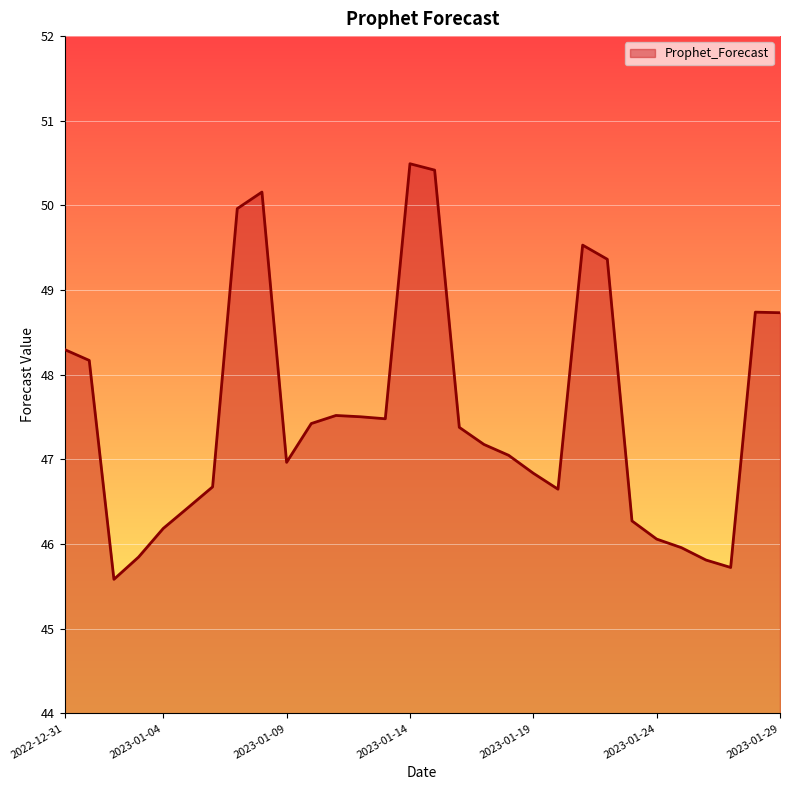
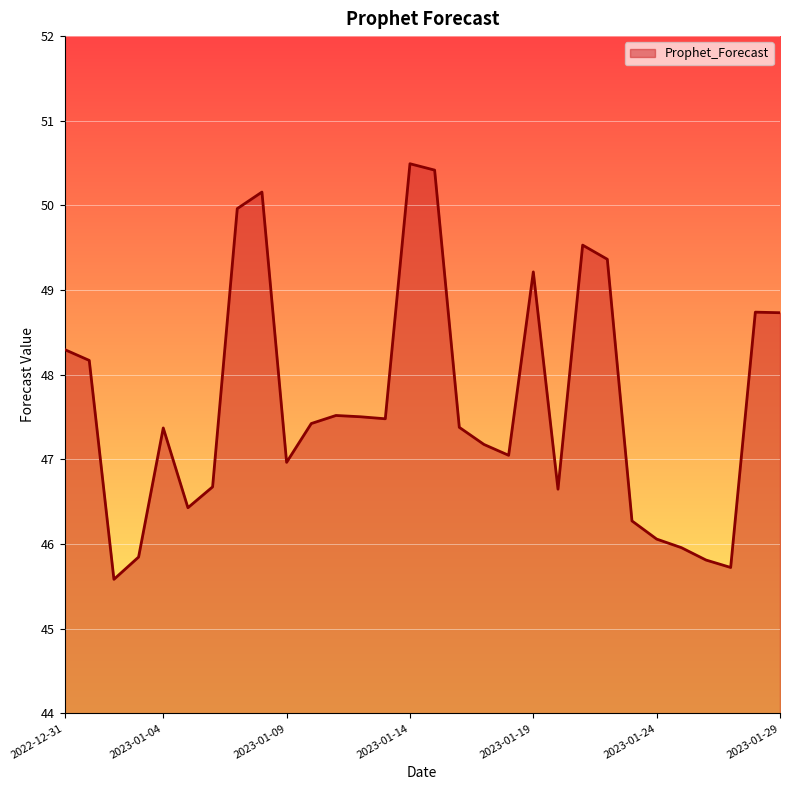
2023-01-04: 46.2 -> 47.4
2023-01-19: 46.8 -> 49.2
